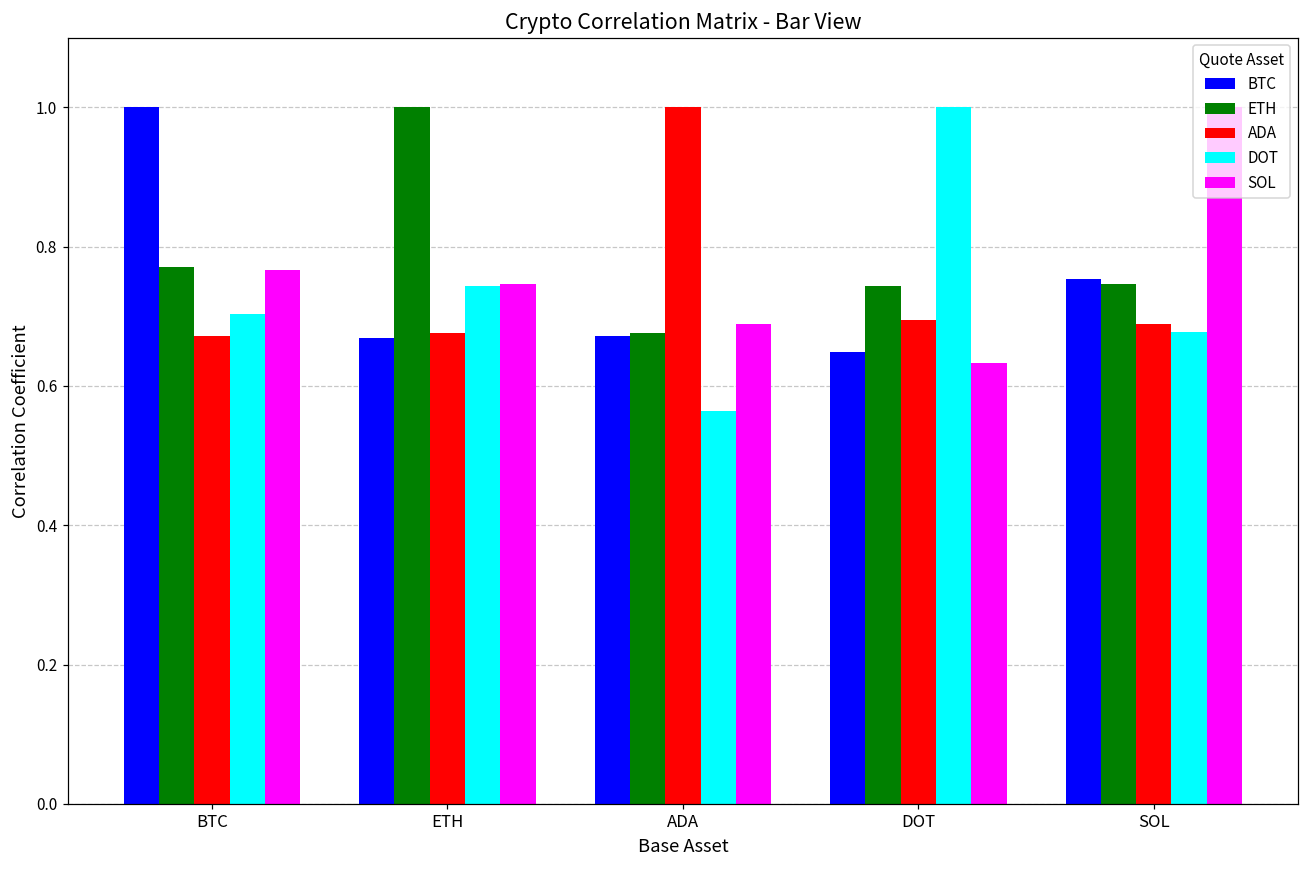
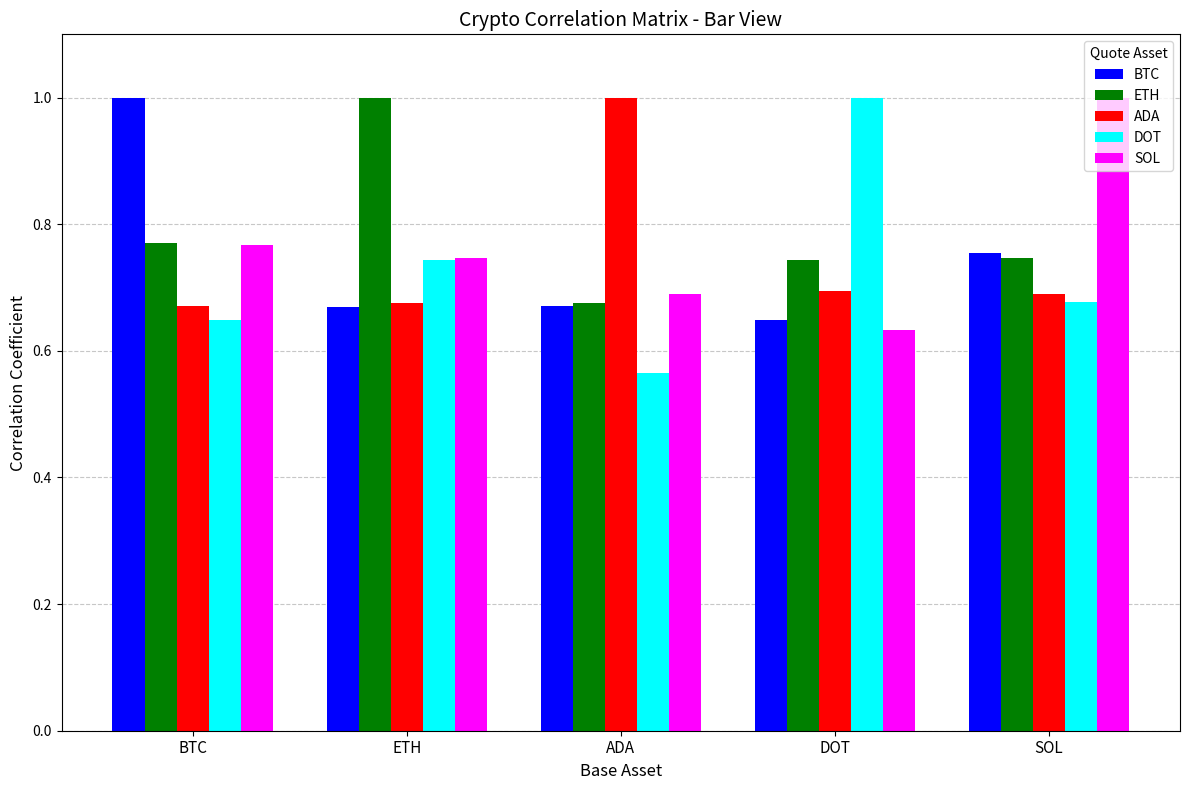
DOT, BTC: 0.70 -> 0.65
